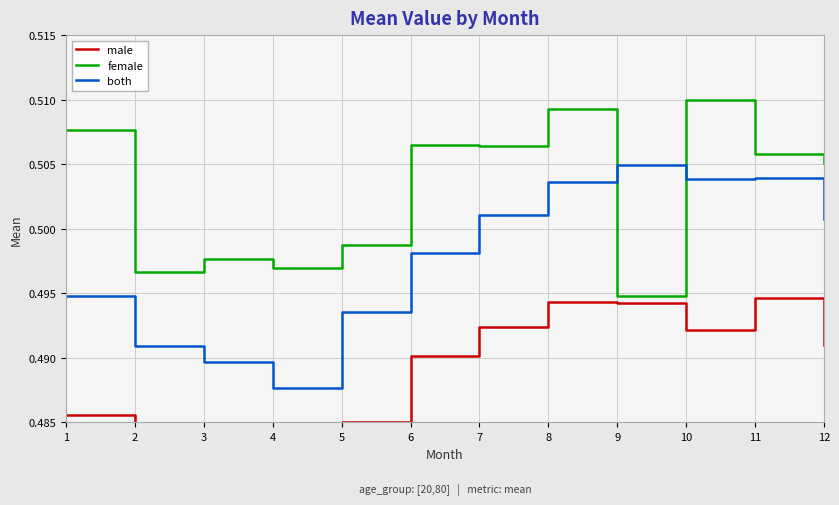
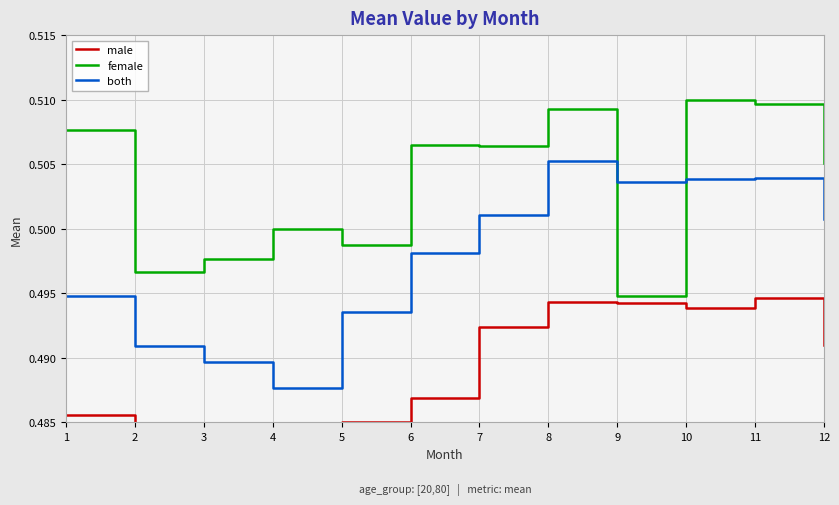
female, 4: 0.4970 -> 0.5000
male, 6: 0.4902 -> 0.4869
both, 8: 0.5036 -> 0.5053
both, 9: 0.5049 -> 0.5036
male, 10: 0.4922 -> 0.4938
female, 11: 0.5058 -> 0.5097
